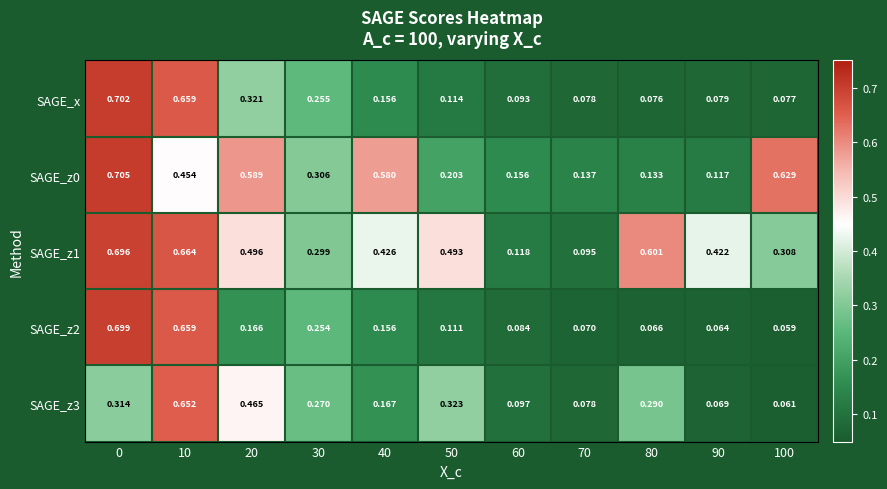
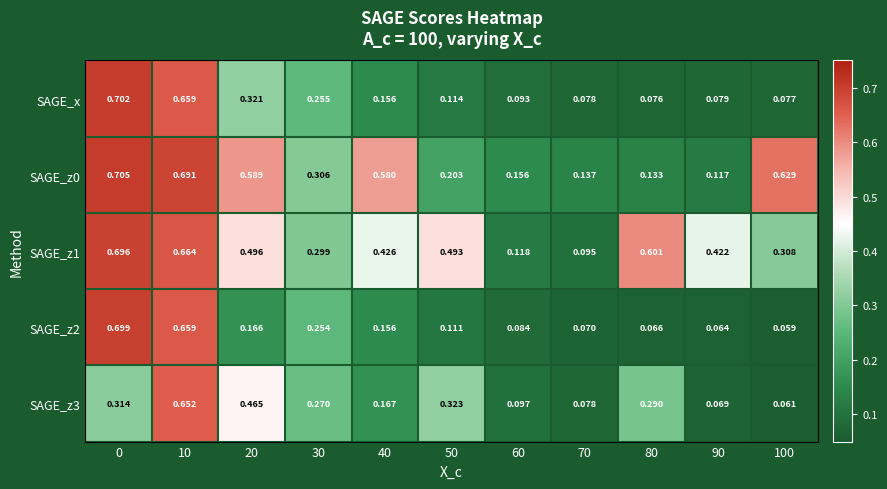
SAGE_z0, 10: 0.454 -> 0.691
